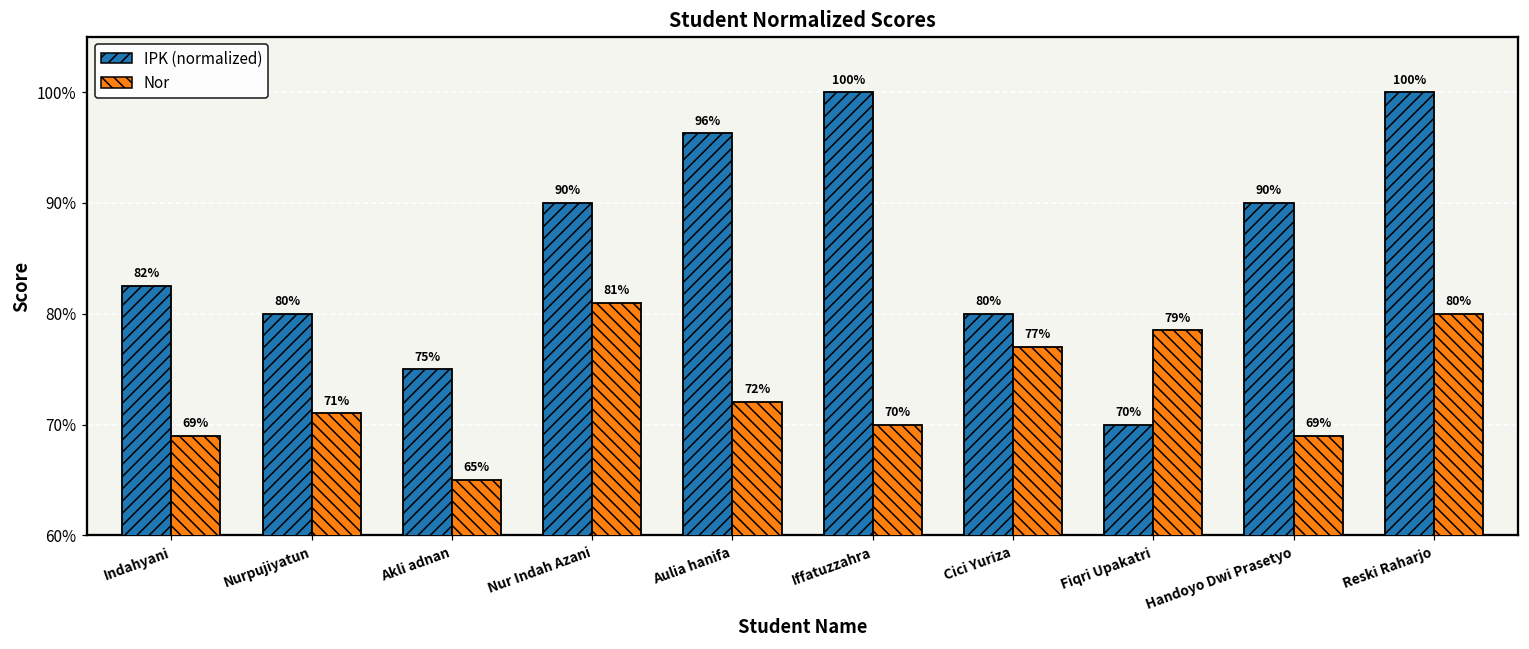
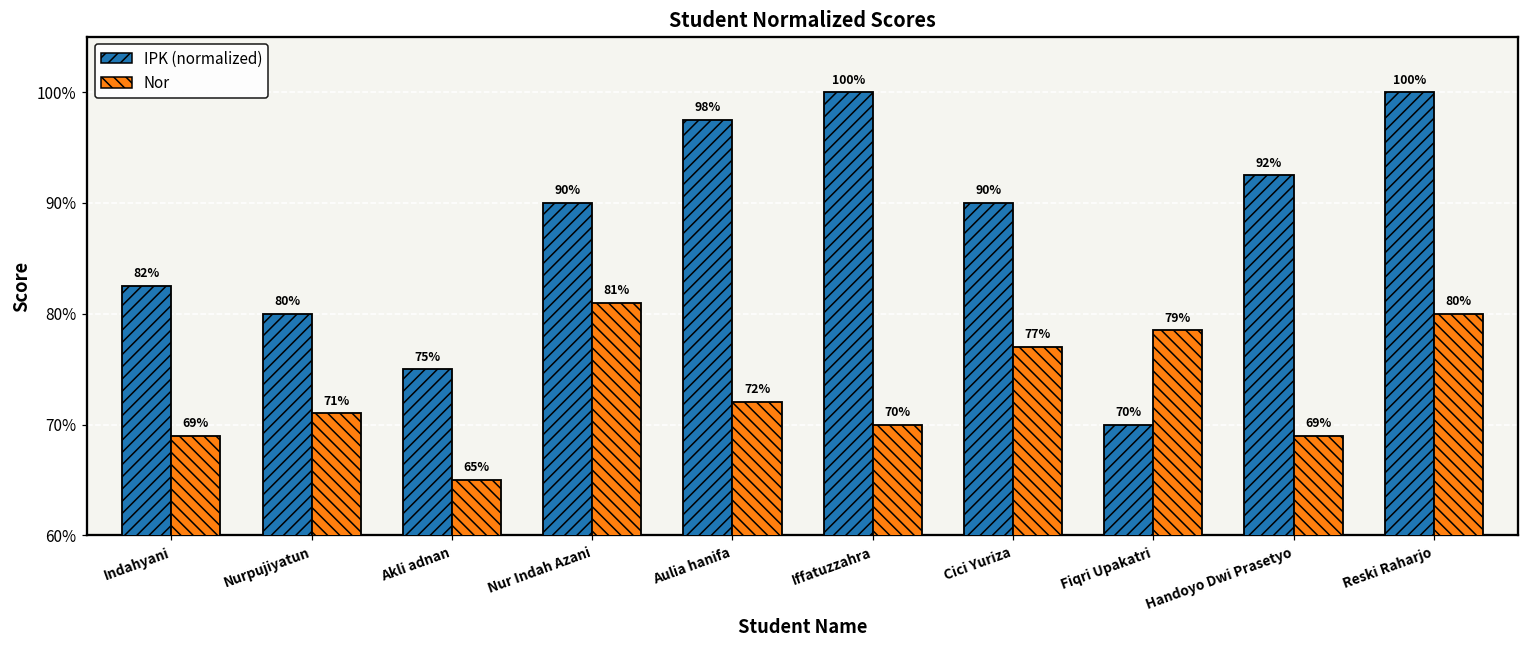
IPK (normalized), Aulia hanifa: 96% -> 98%
IPK (normalized), Cici Yuriza: 80% -> 90%
IPK (normalized), Handoyo Dwi Prasetyo: 90% -> 92%
